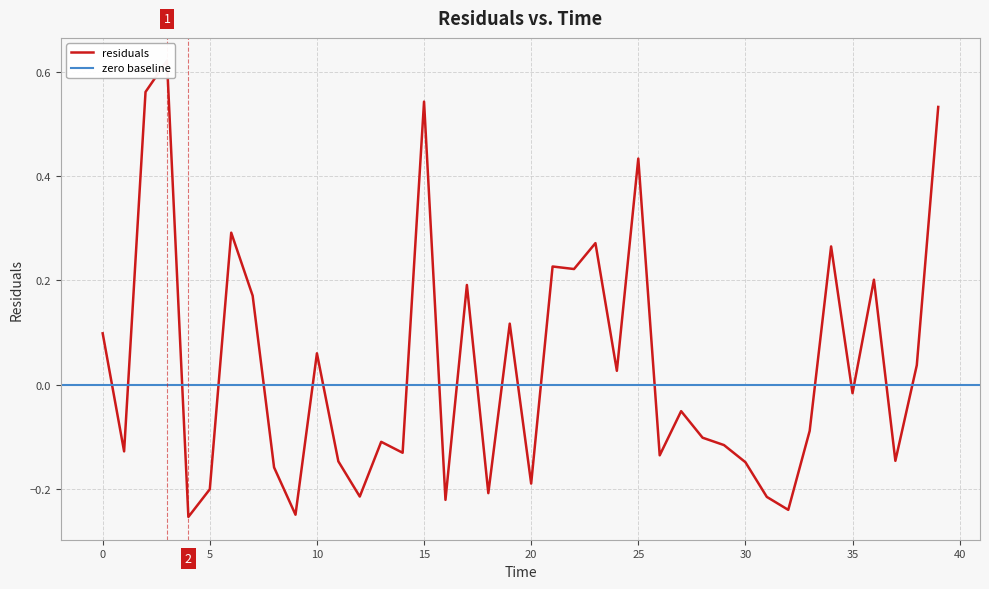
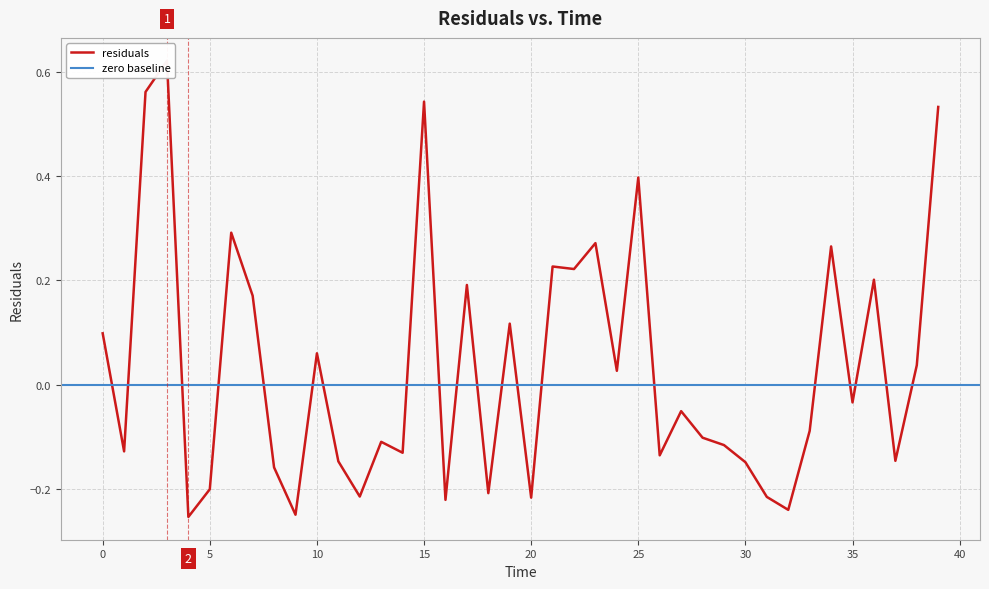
20: -0.19 -> -0.22
25: 0.43 -> 0.40
35: -0.02 -> -0.03
